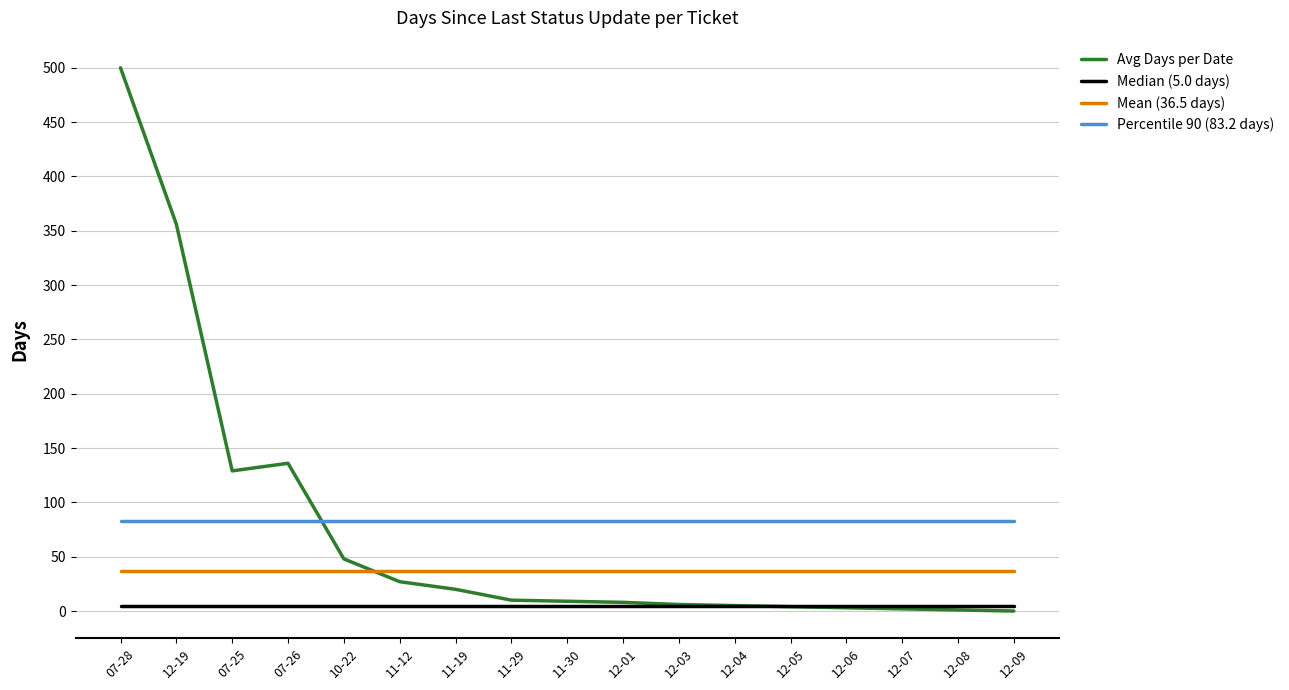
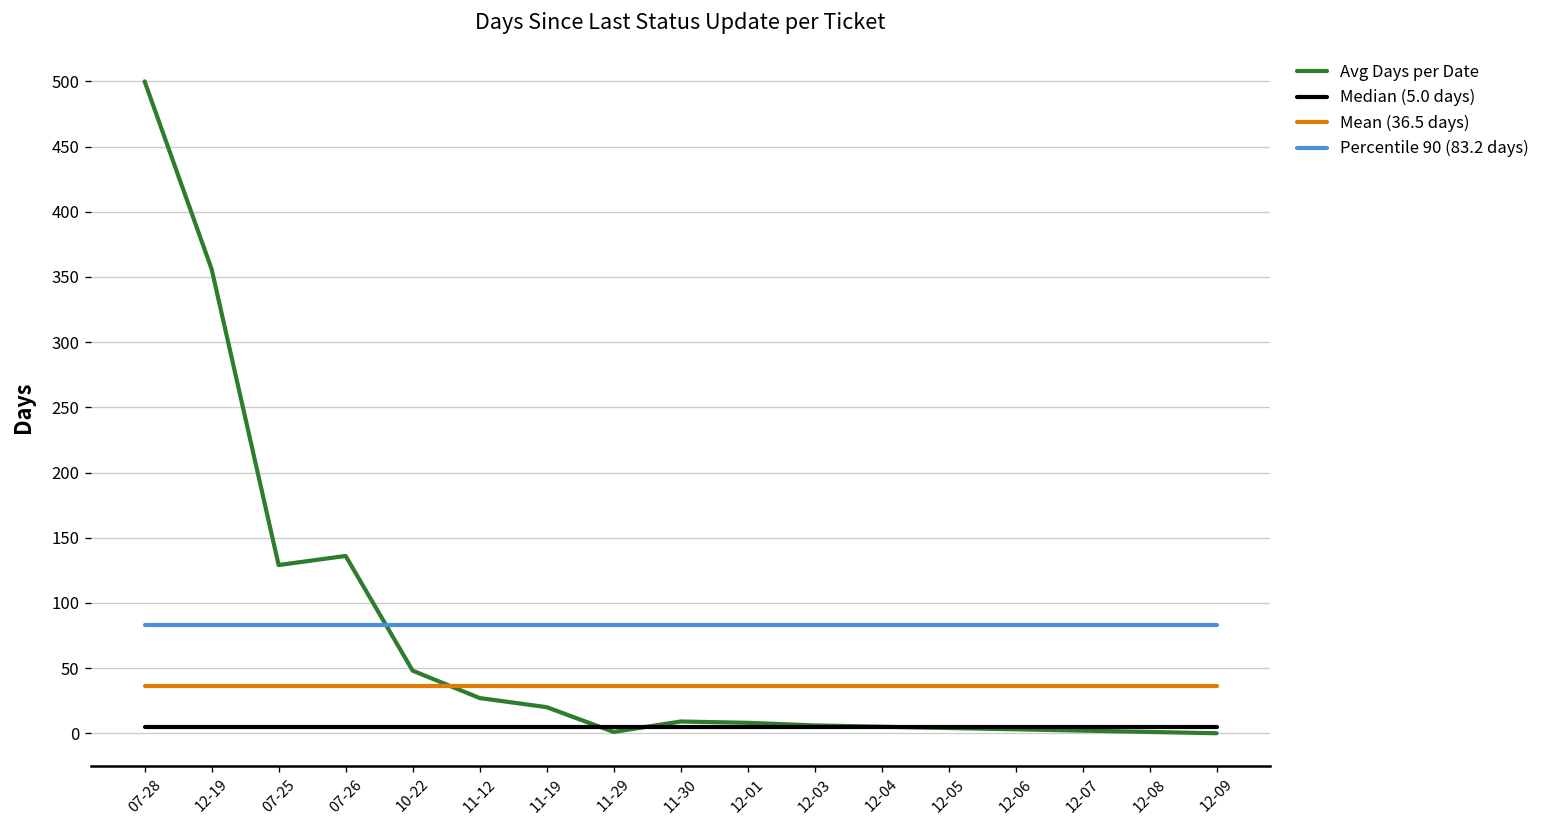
Avg Days per Date, 11-29: 10 -> 1
